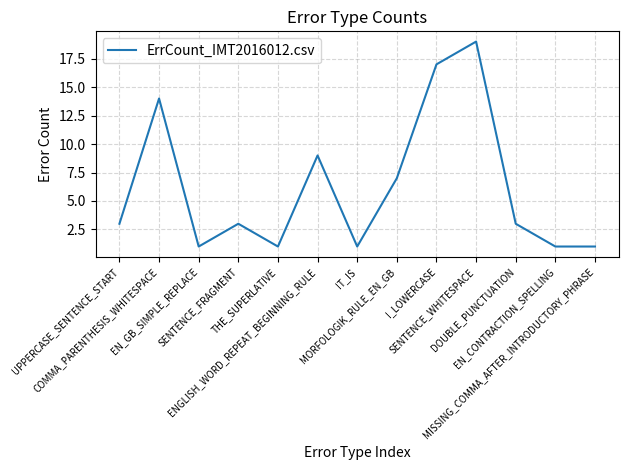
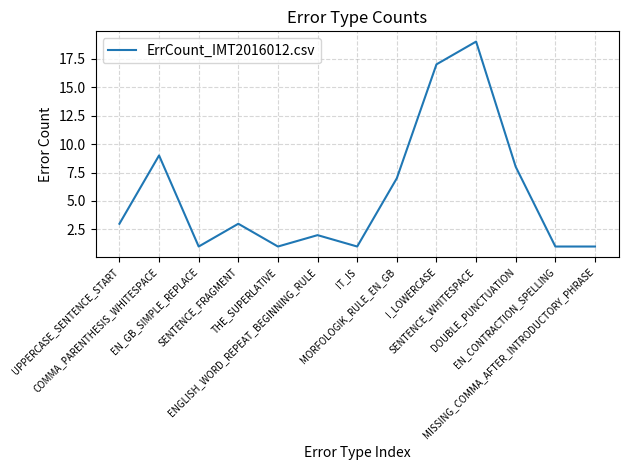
COMMA_PARENTHESIS_WHITESPACE: 14 -> 9
ENGLISH_WORD_REPEAT_BEGINNING_RULE: 9 -> 2
DOUBLE_PUNCTUATION: 3 -> 8
